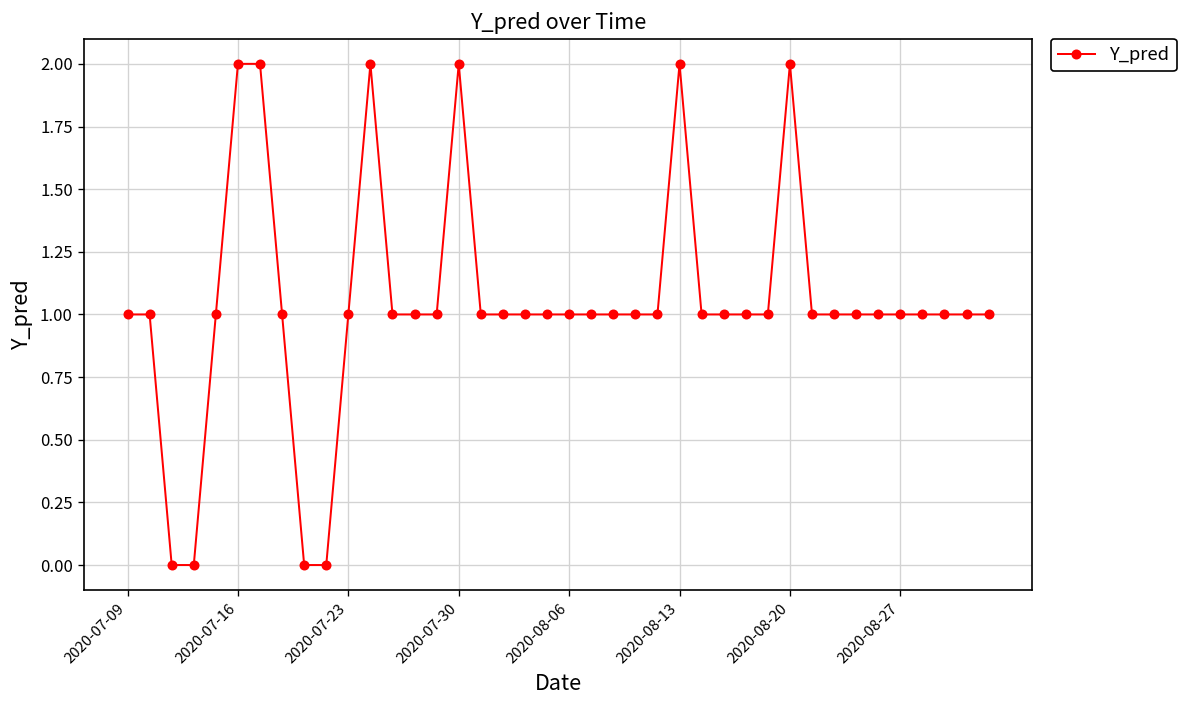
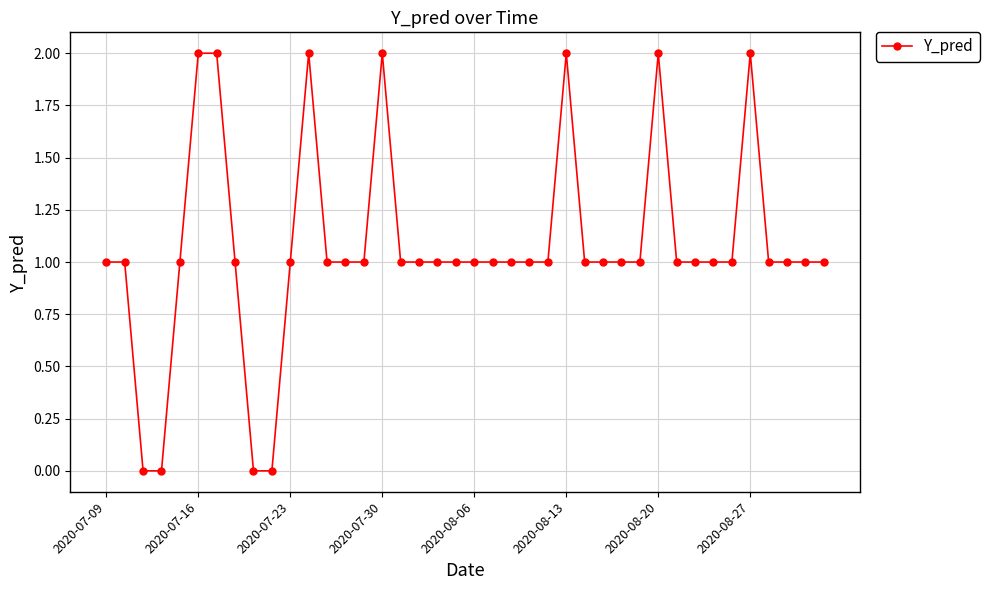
2020-08-27: 1 -> 2
